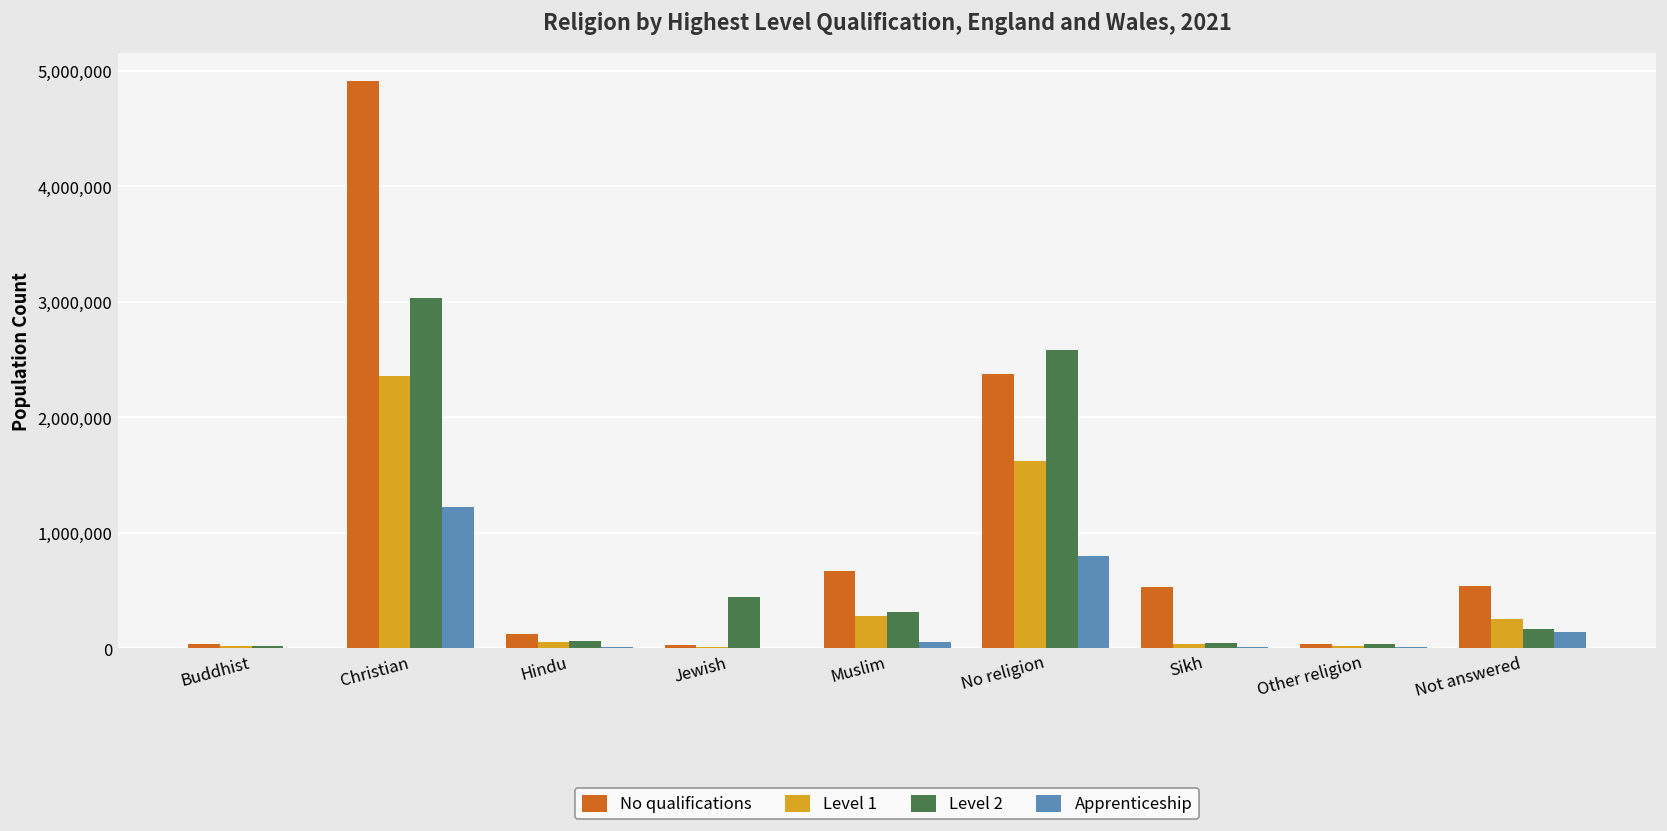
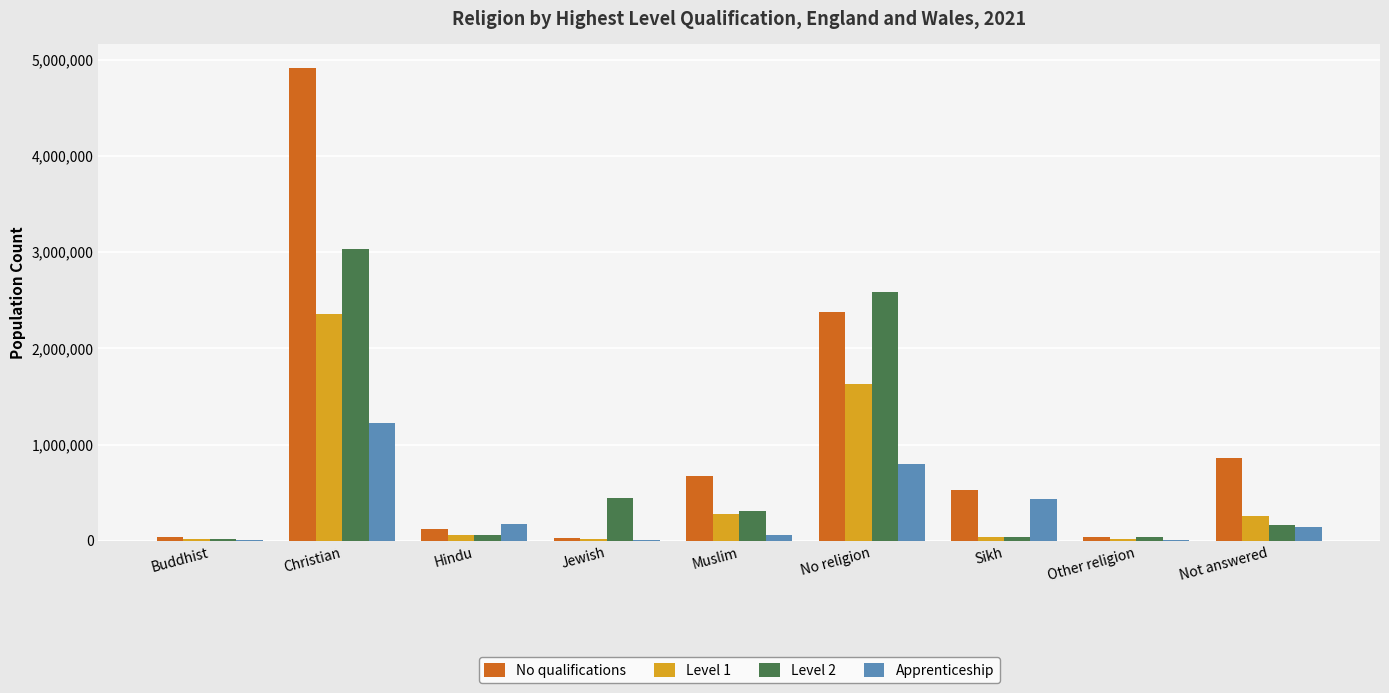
Apprenticeship, Hindu: 0 -> 200,000
Apprenticeship, Sikh: 0 -> 400,000
No qualifications, Not answered: 500,000 -> 900,000
